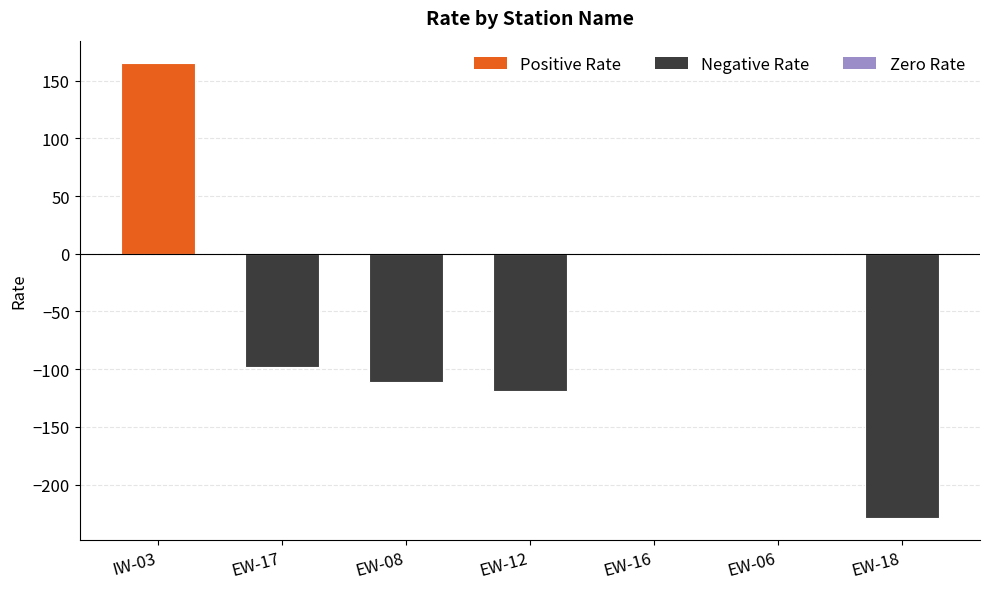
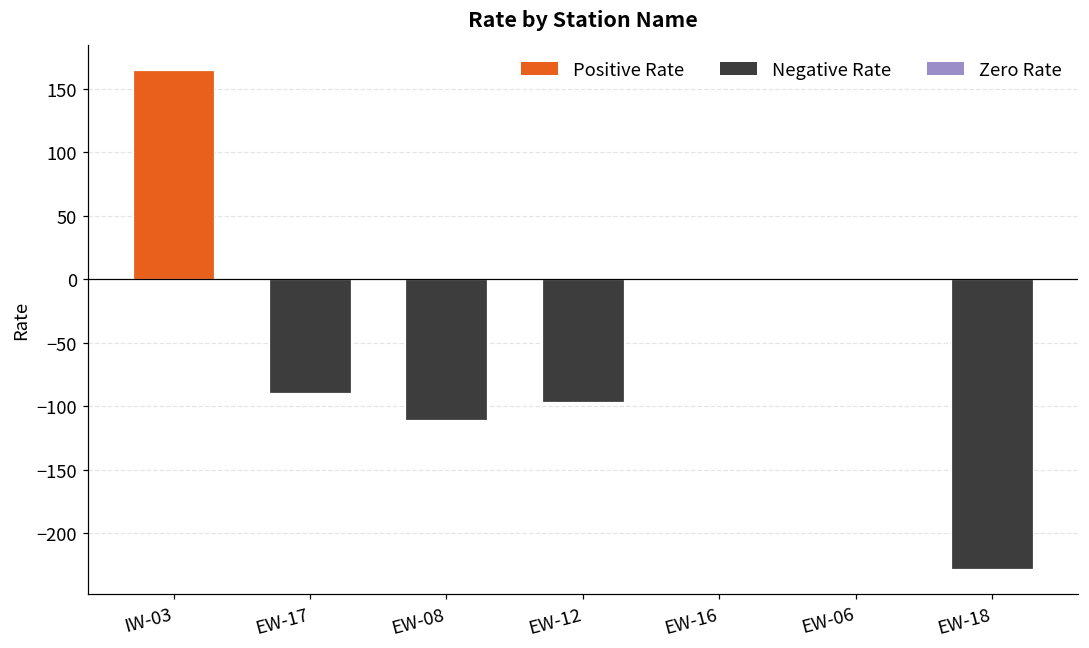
EW-17: -98 -> -90
EW-12: -119 -> -96
